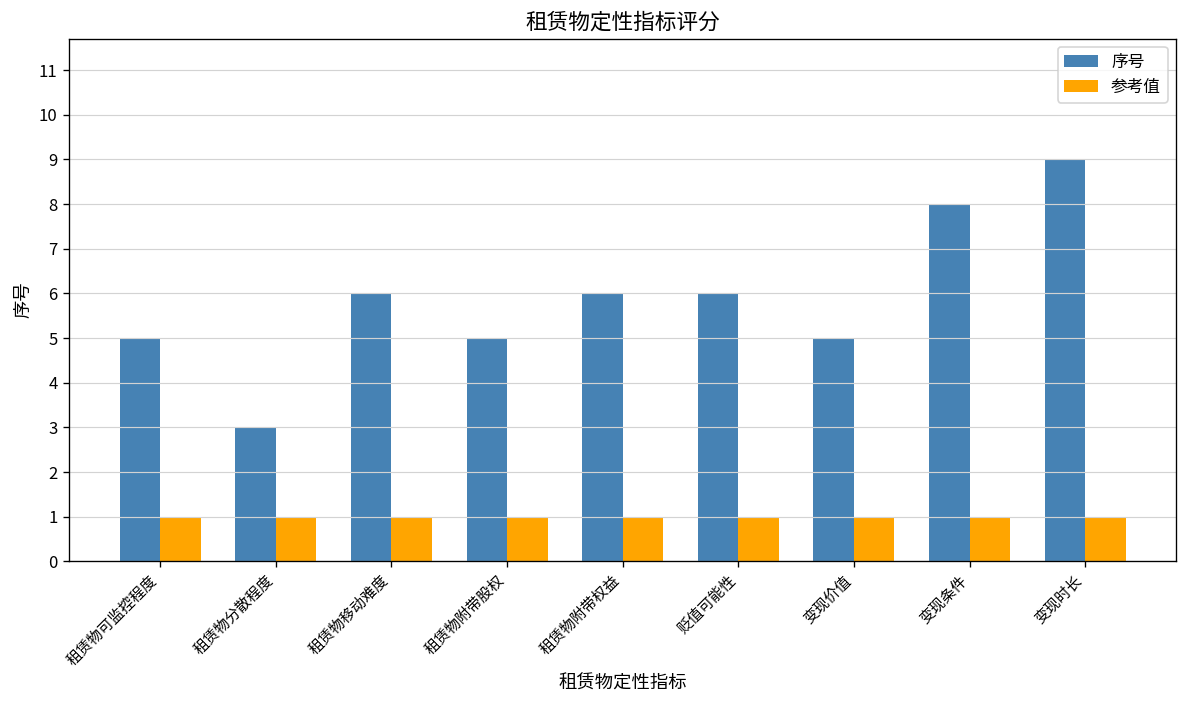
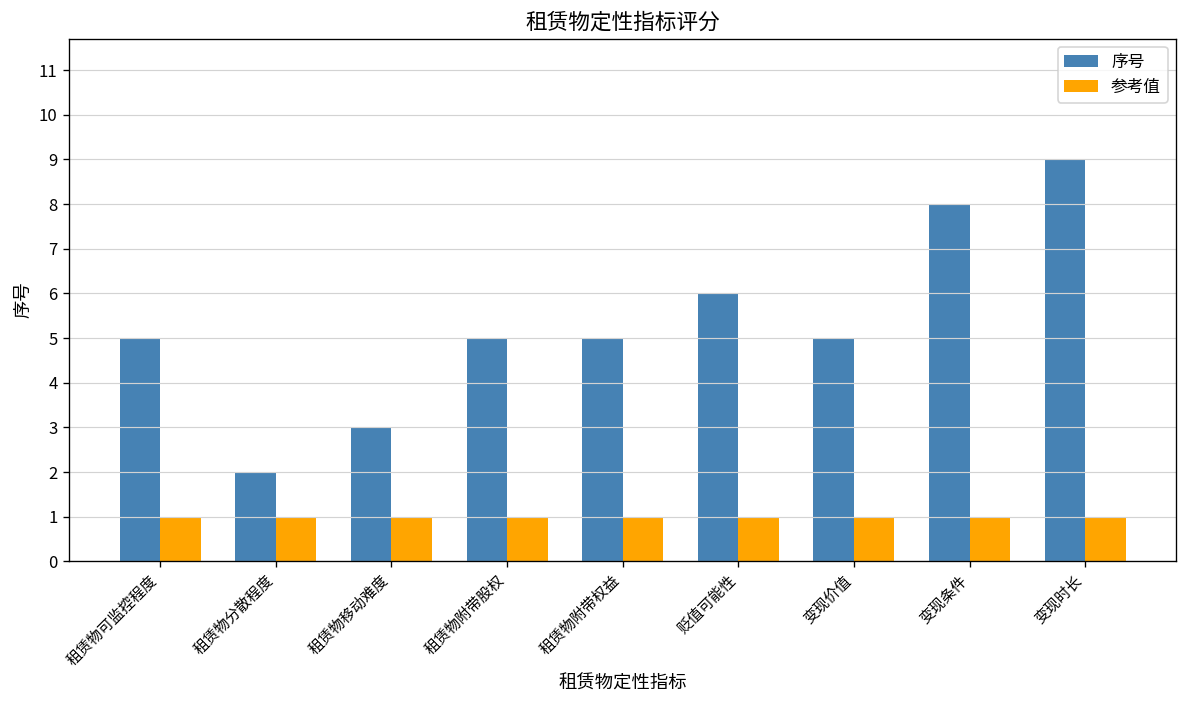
序号, 租赁物分散程度: 3 -> 2
序号, 租赁物移动难度: 6 -> 3
序号, 租赁物附带权益: 6 -> 5
